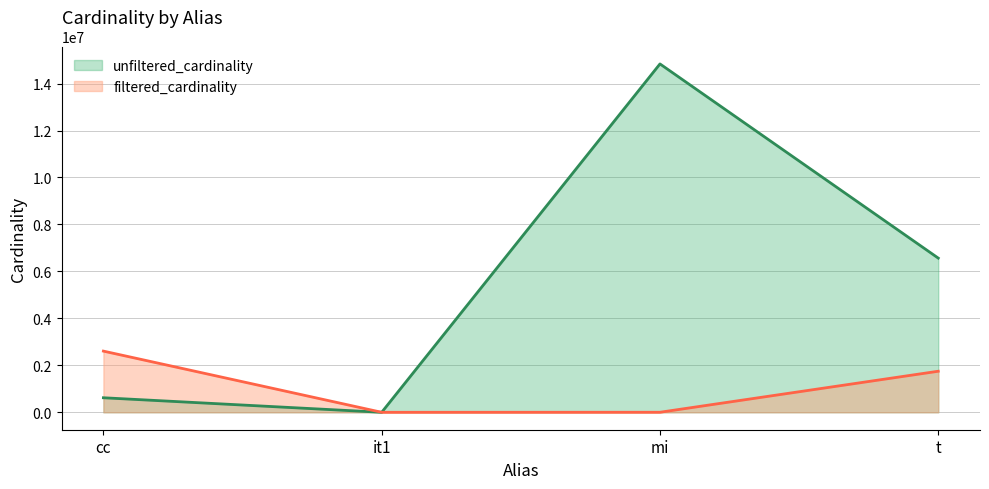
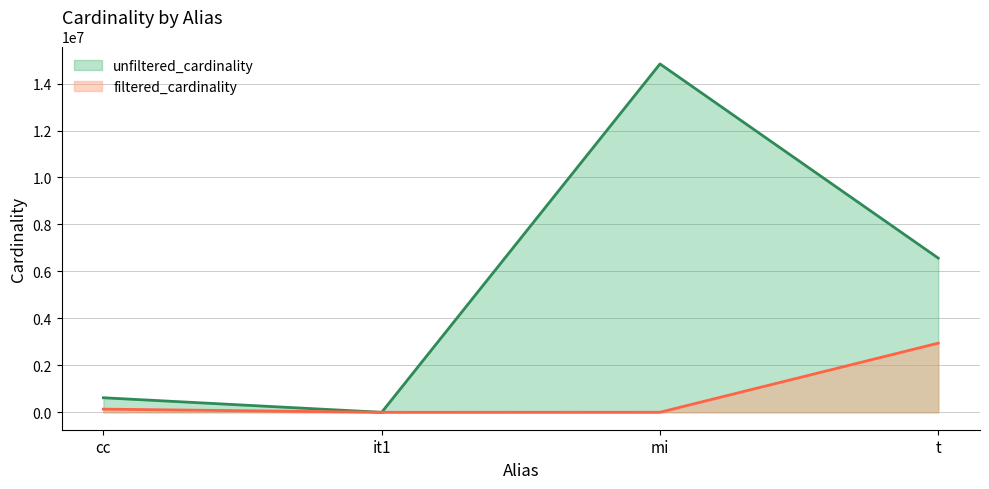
filtered_cardinality, cc: 2600000 -> 100000
filtered_cardinality, t: 1700000 -> 2900000
